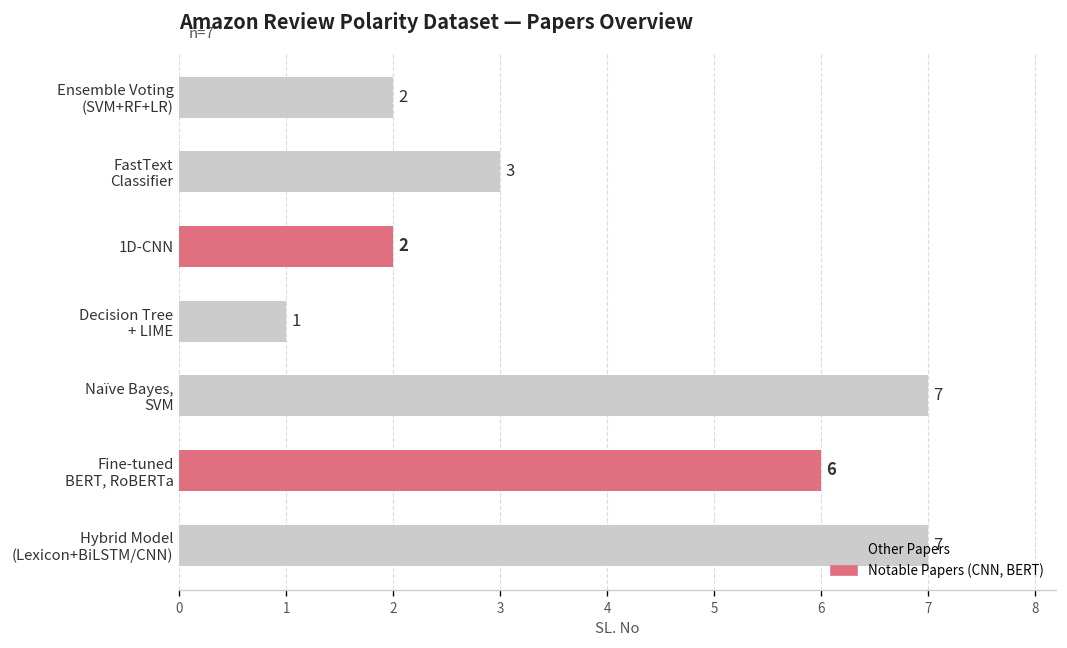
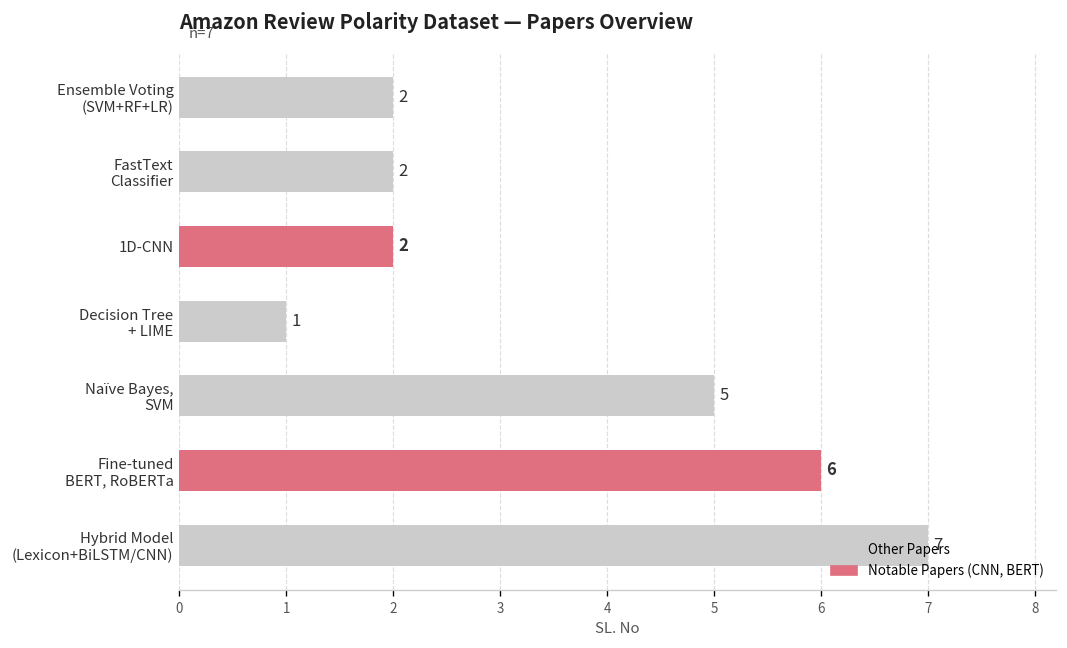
FastText Classifier: 3 -> 2
Naïve Bayes, SVM: 7 -> 5
